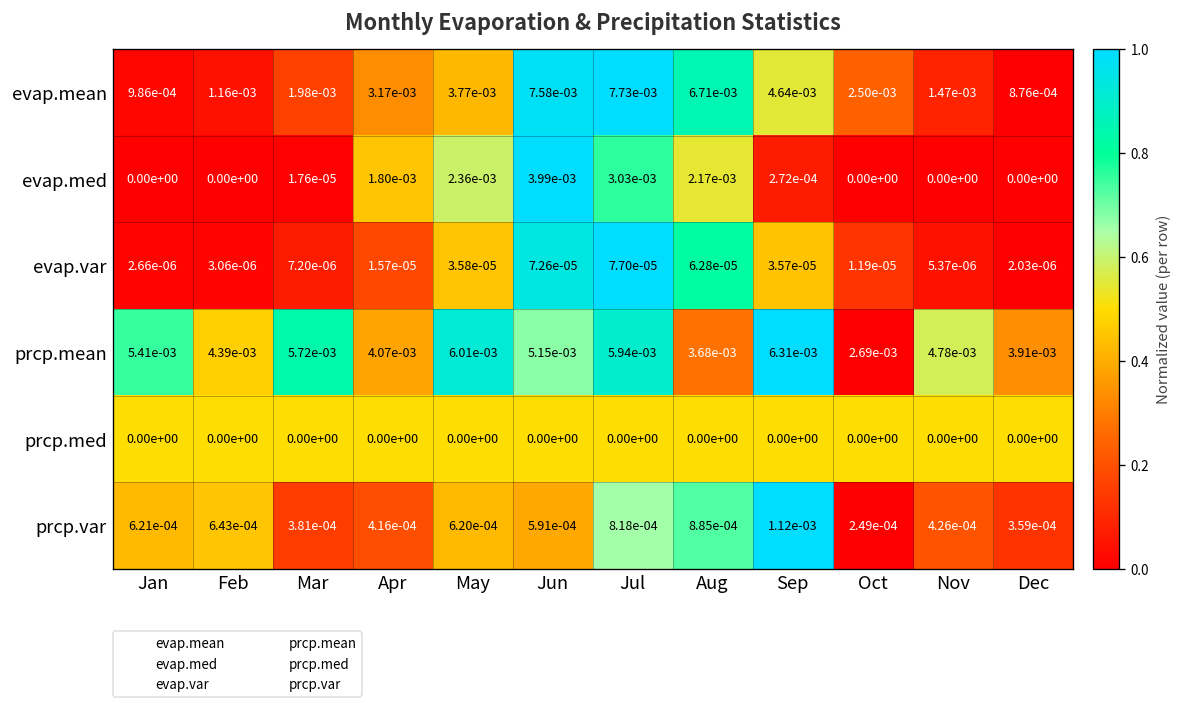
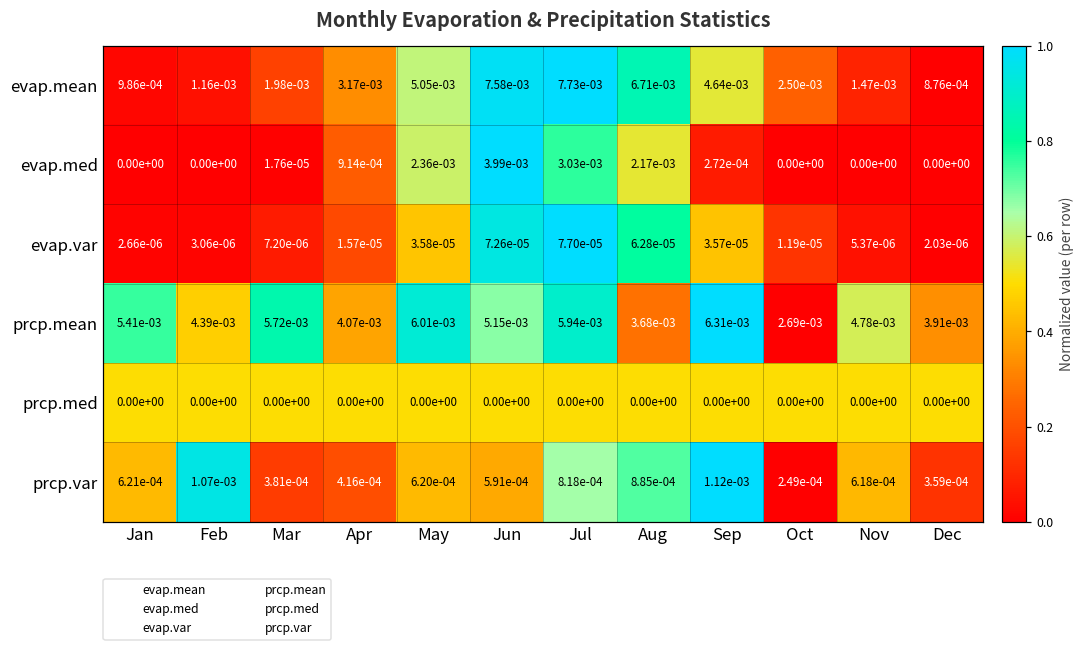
evap.mean, May: 3.77e-03 -> 5.05e-03
evap.med, Apr: 1.80e-03 -> 9.14e-04
prcp.var, Feb: 6.43e-04 -> 1.07e-03
prcp.var, Nov: 4.26e-04 -> 6.18e-04
